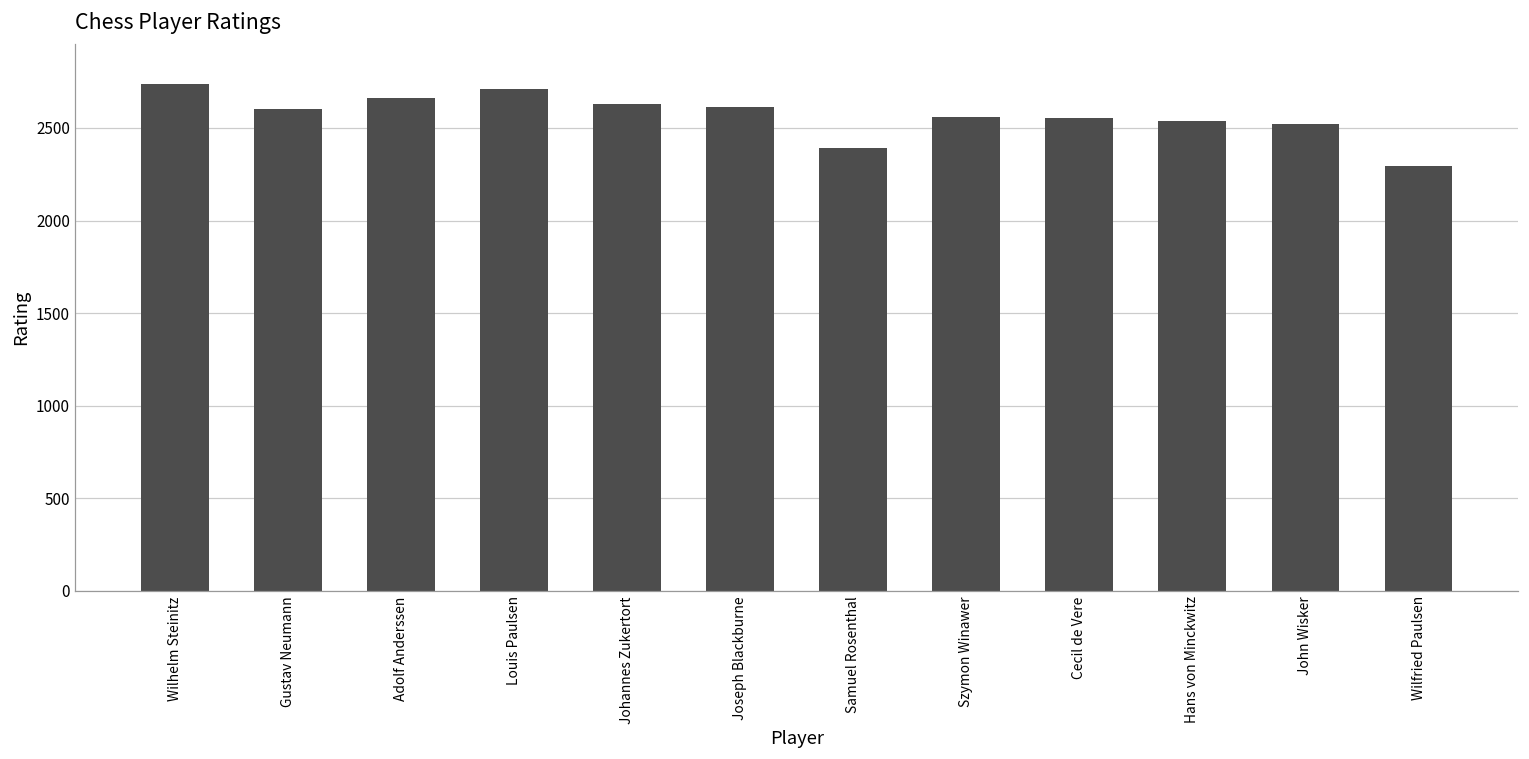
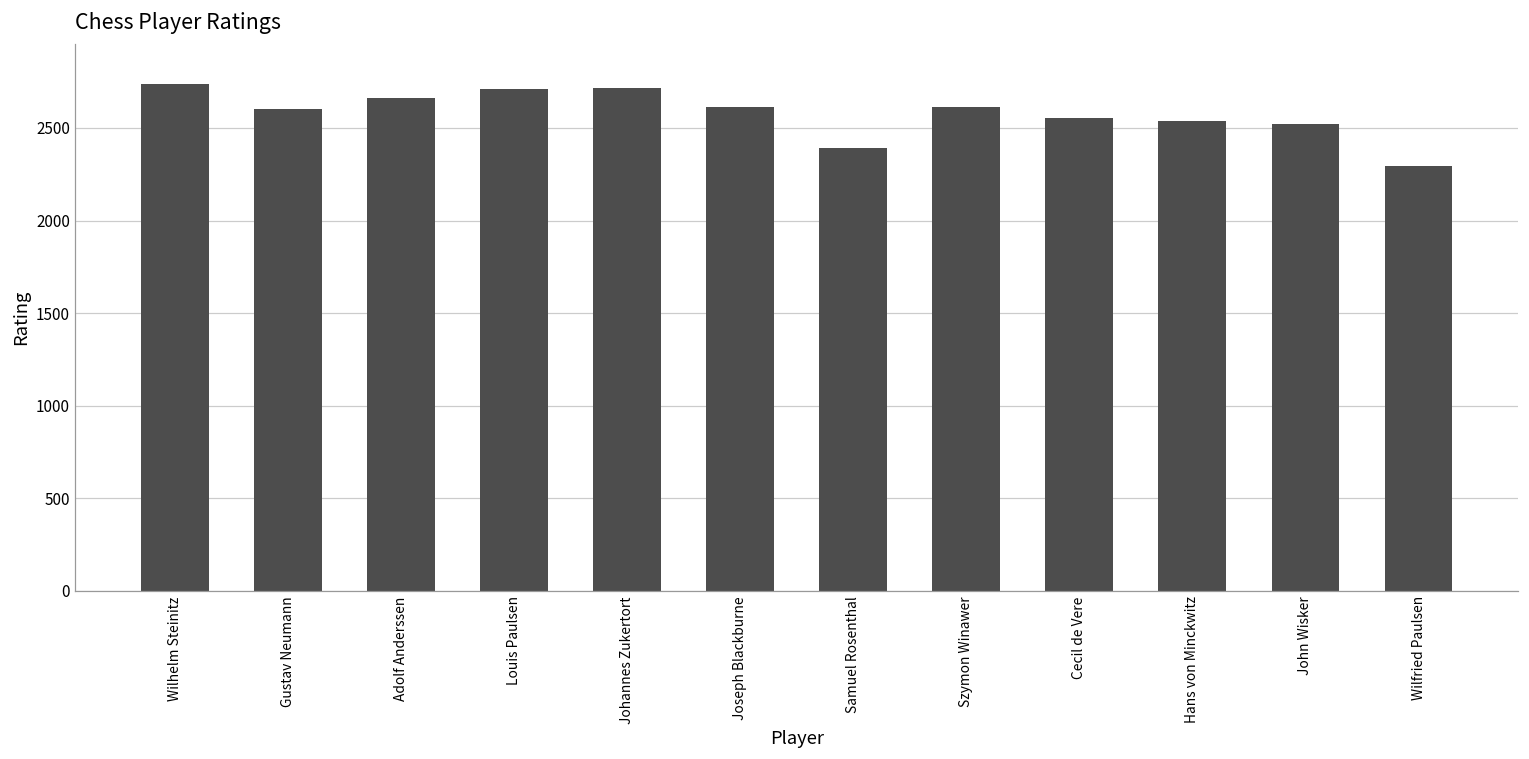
Johannes Zukertort: 2630 -> 2720
Szymon Winawer: 2560 -> 2610
